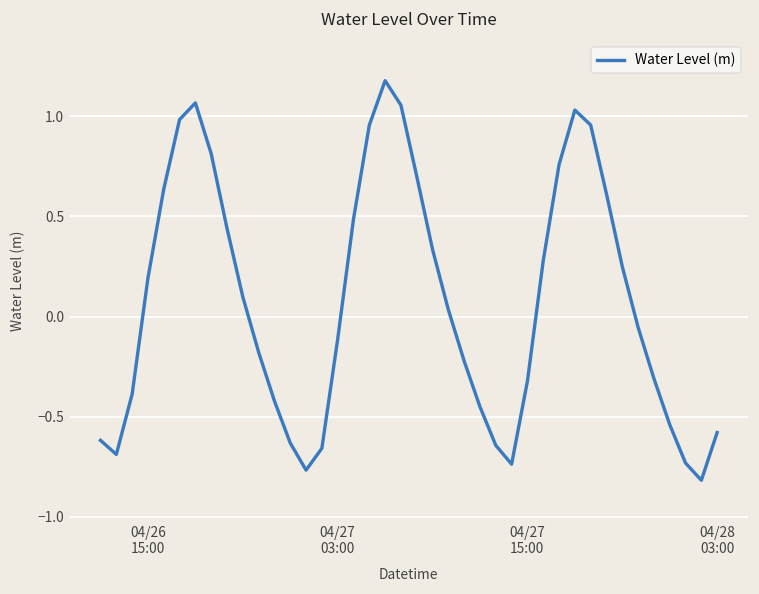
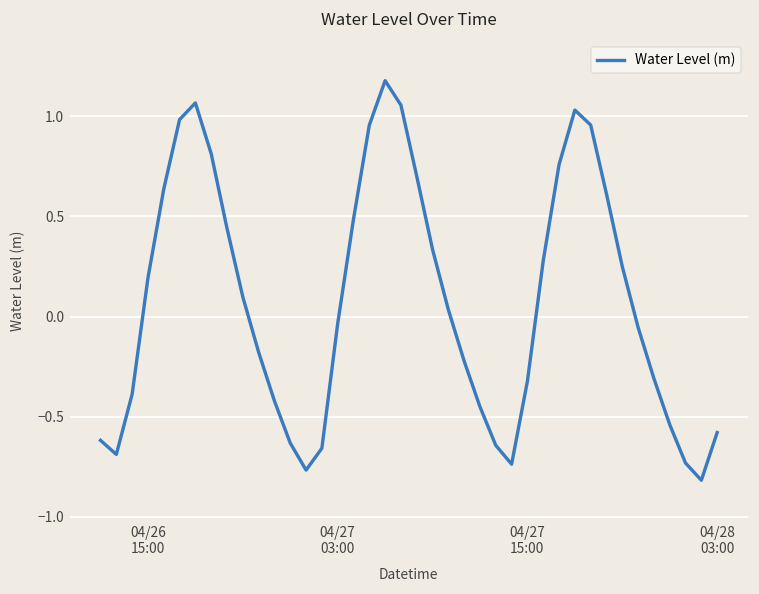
04/27 03:00: -0.11 -> -0.04
